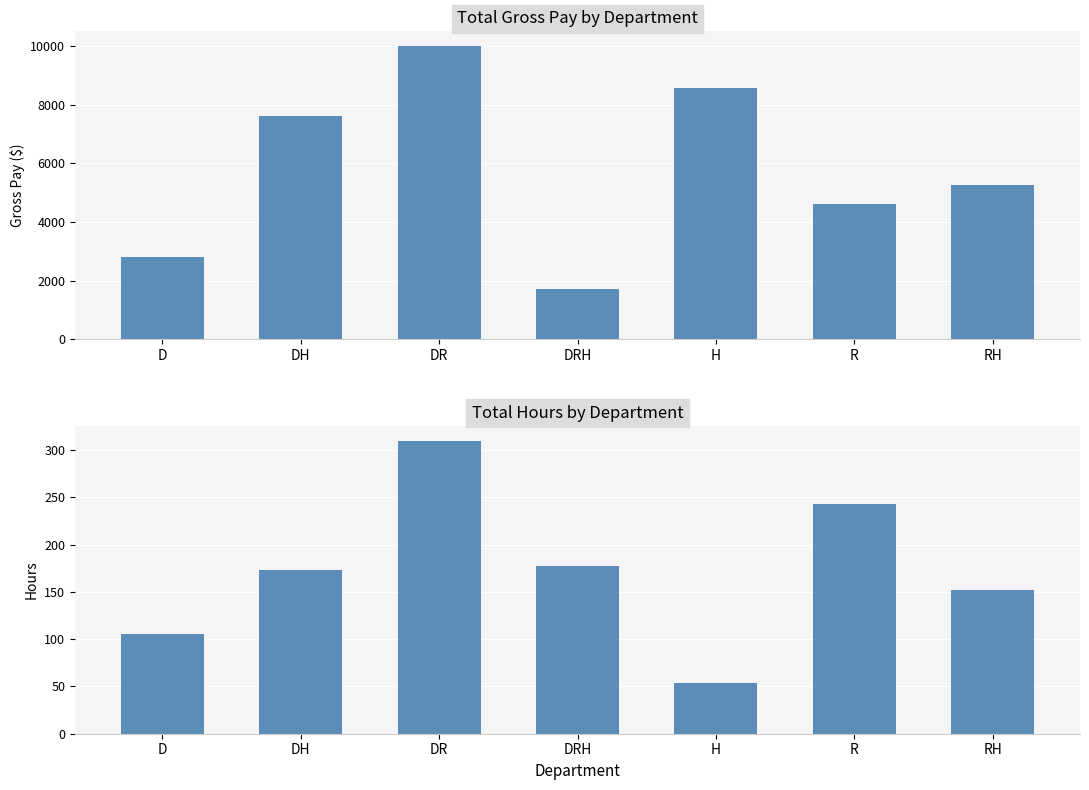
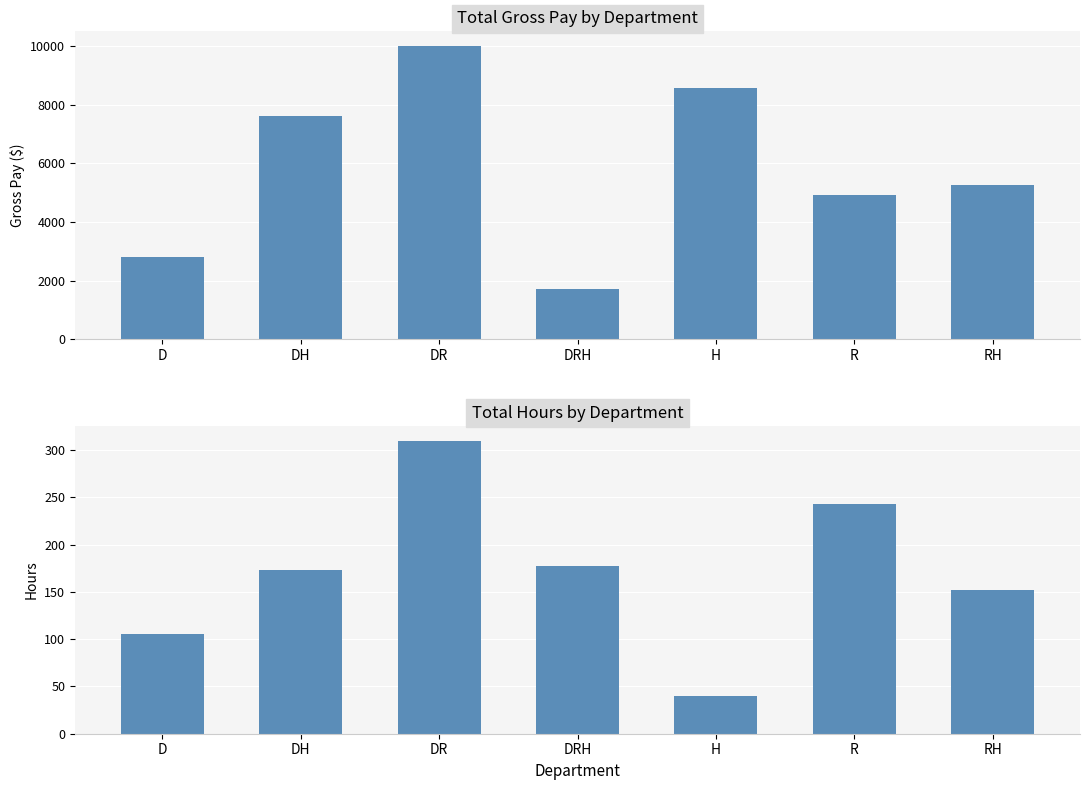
Total Gross Pay by Department, R: 4600 -> 4900
Total Hours by Department, H: 50 -> 40
